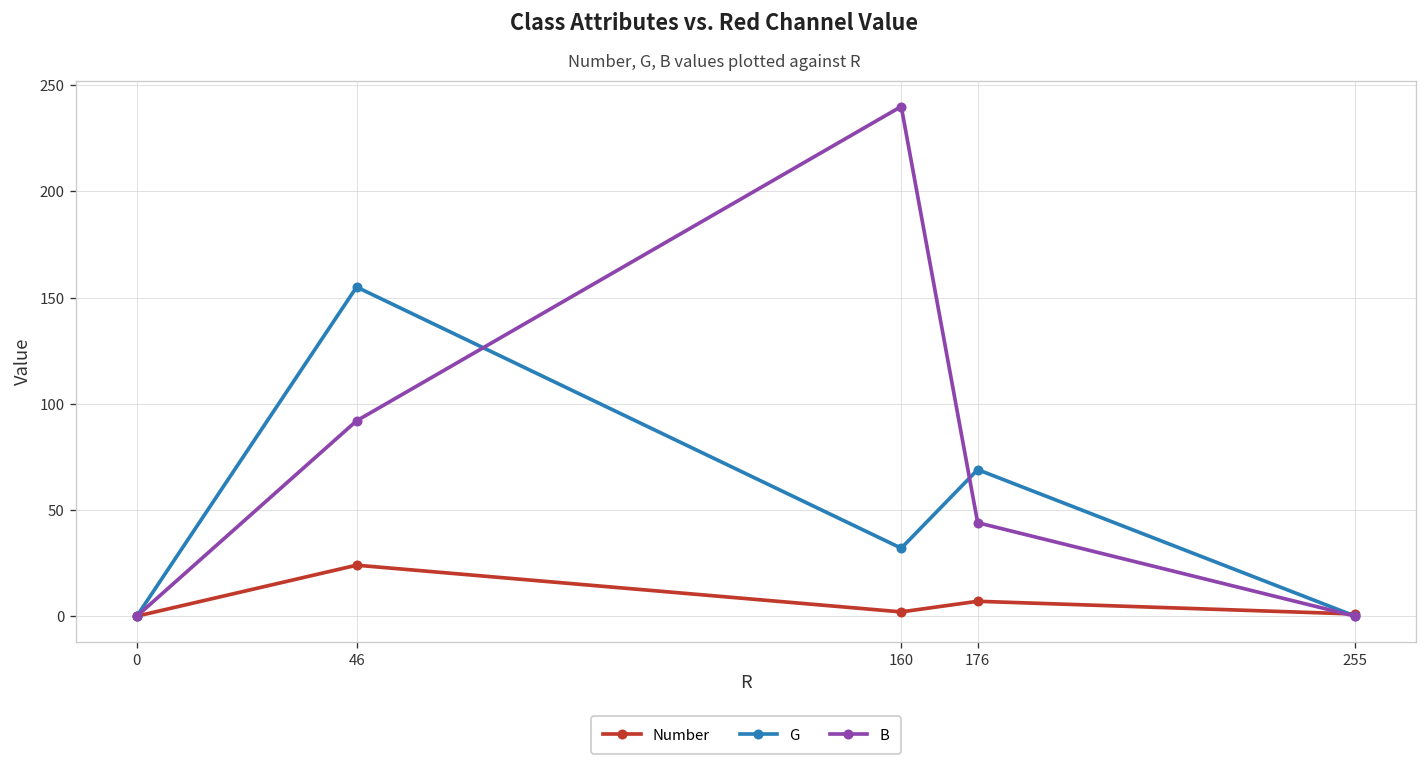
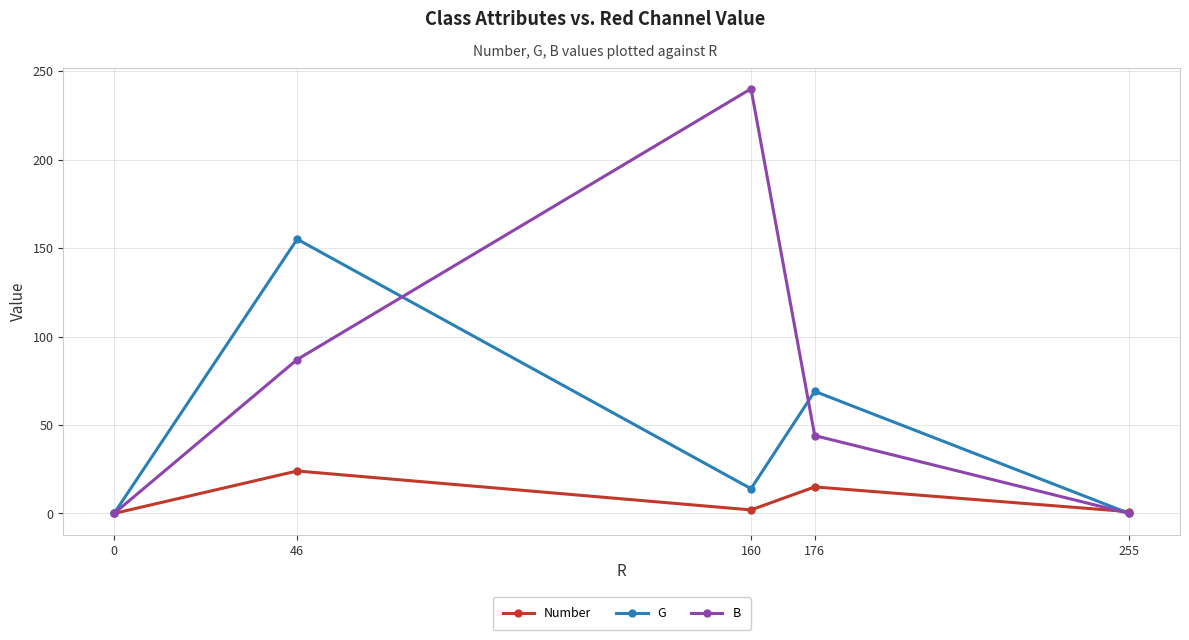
B, 46: 92 -> 87
G, 160: 32 -> 14
Number, 176: 7 -> 15
